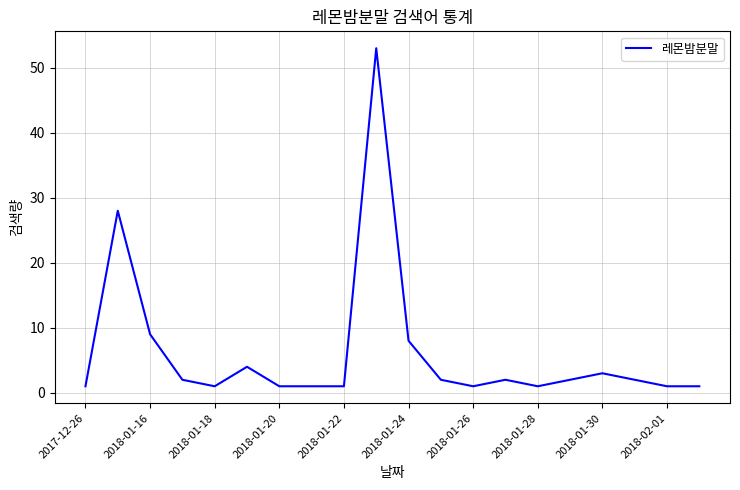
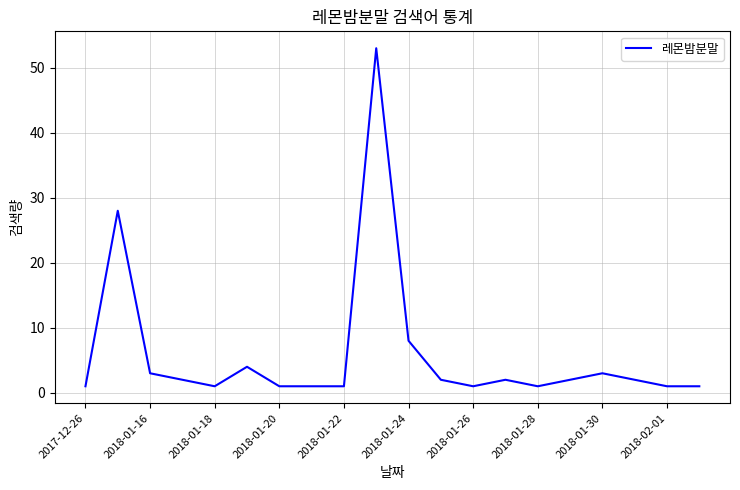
2018-01-16: 9 -> 3
